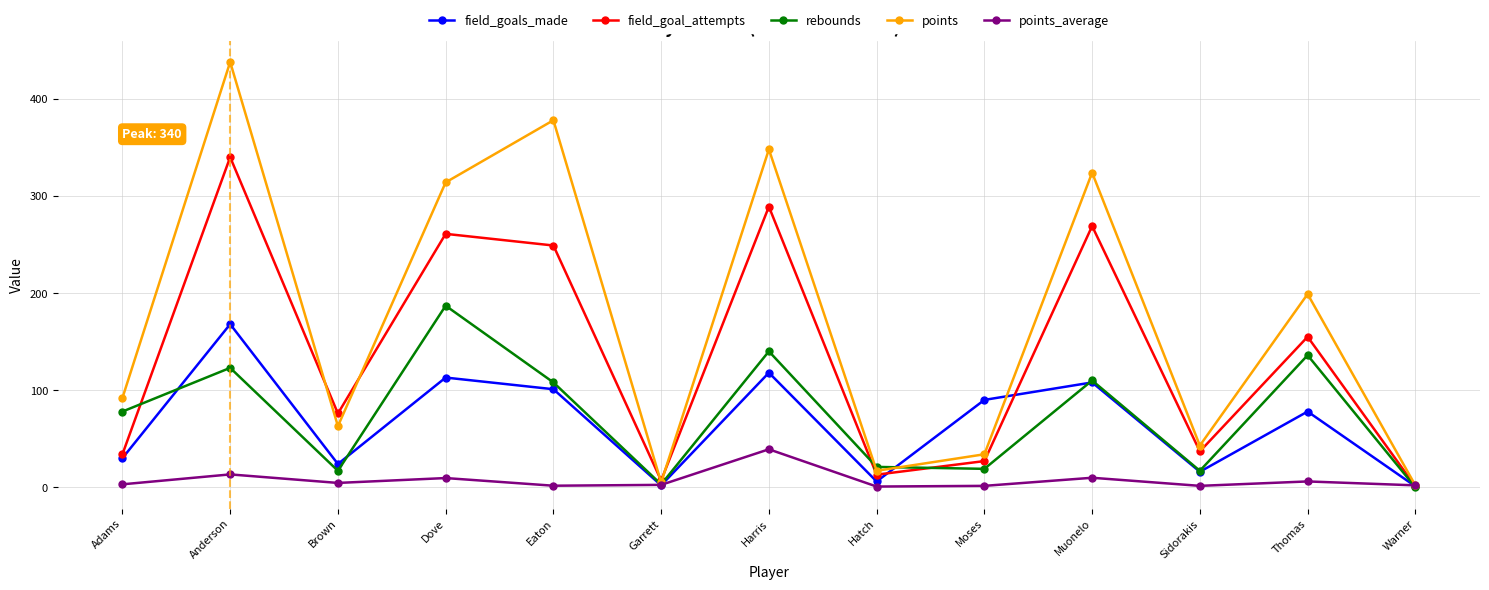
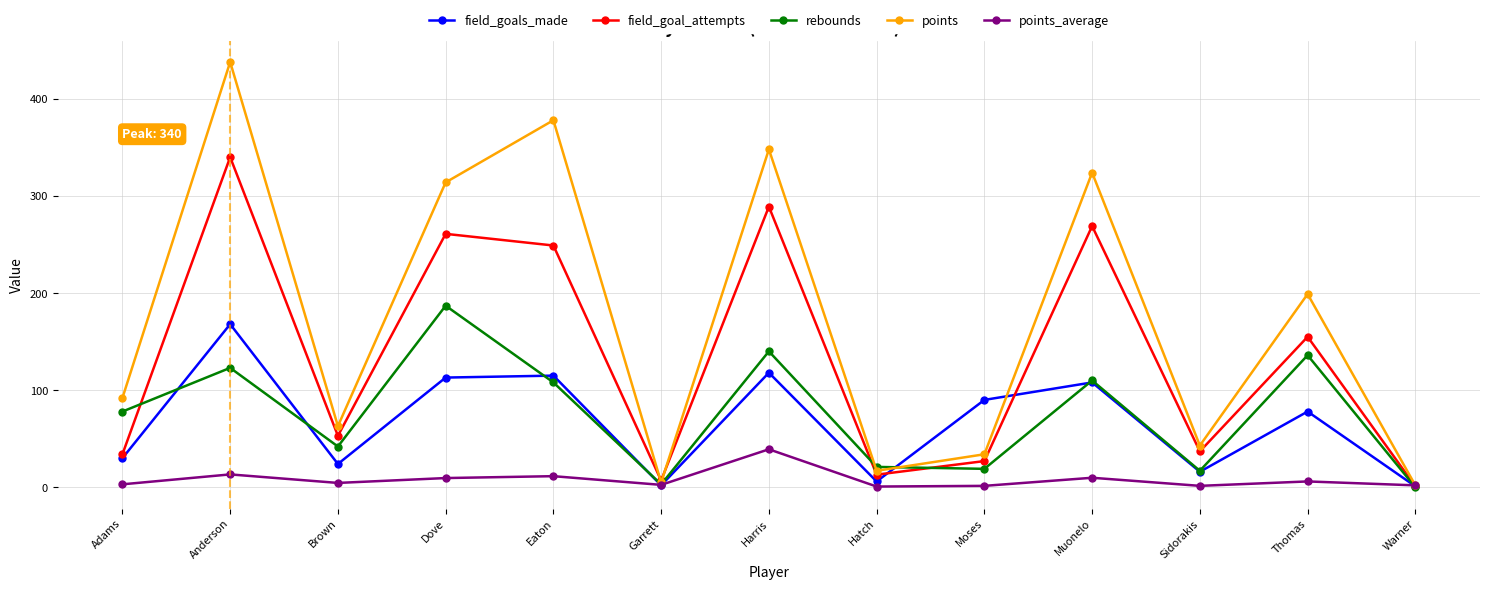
field_goal_attempts, Brown: 80 -> 50
rebounds, Brown: 20 -> 40
field_goals_made, Eaton: 100 -> 120
points_average, Eaton: 0 -> 10
